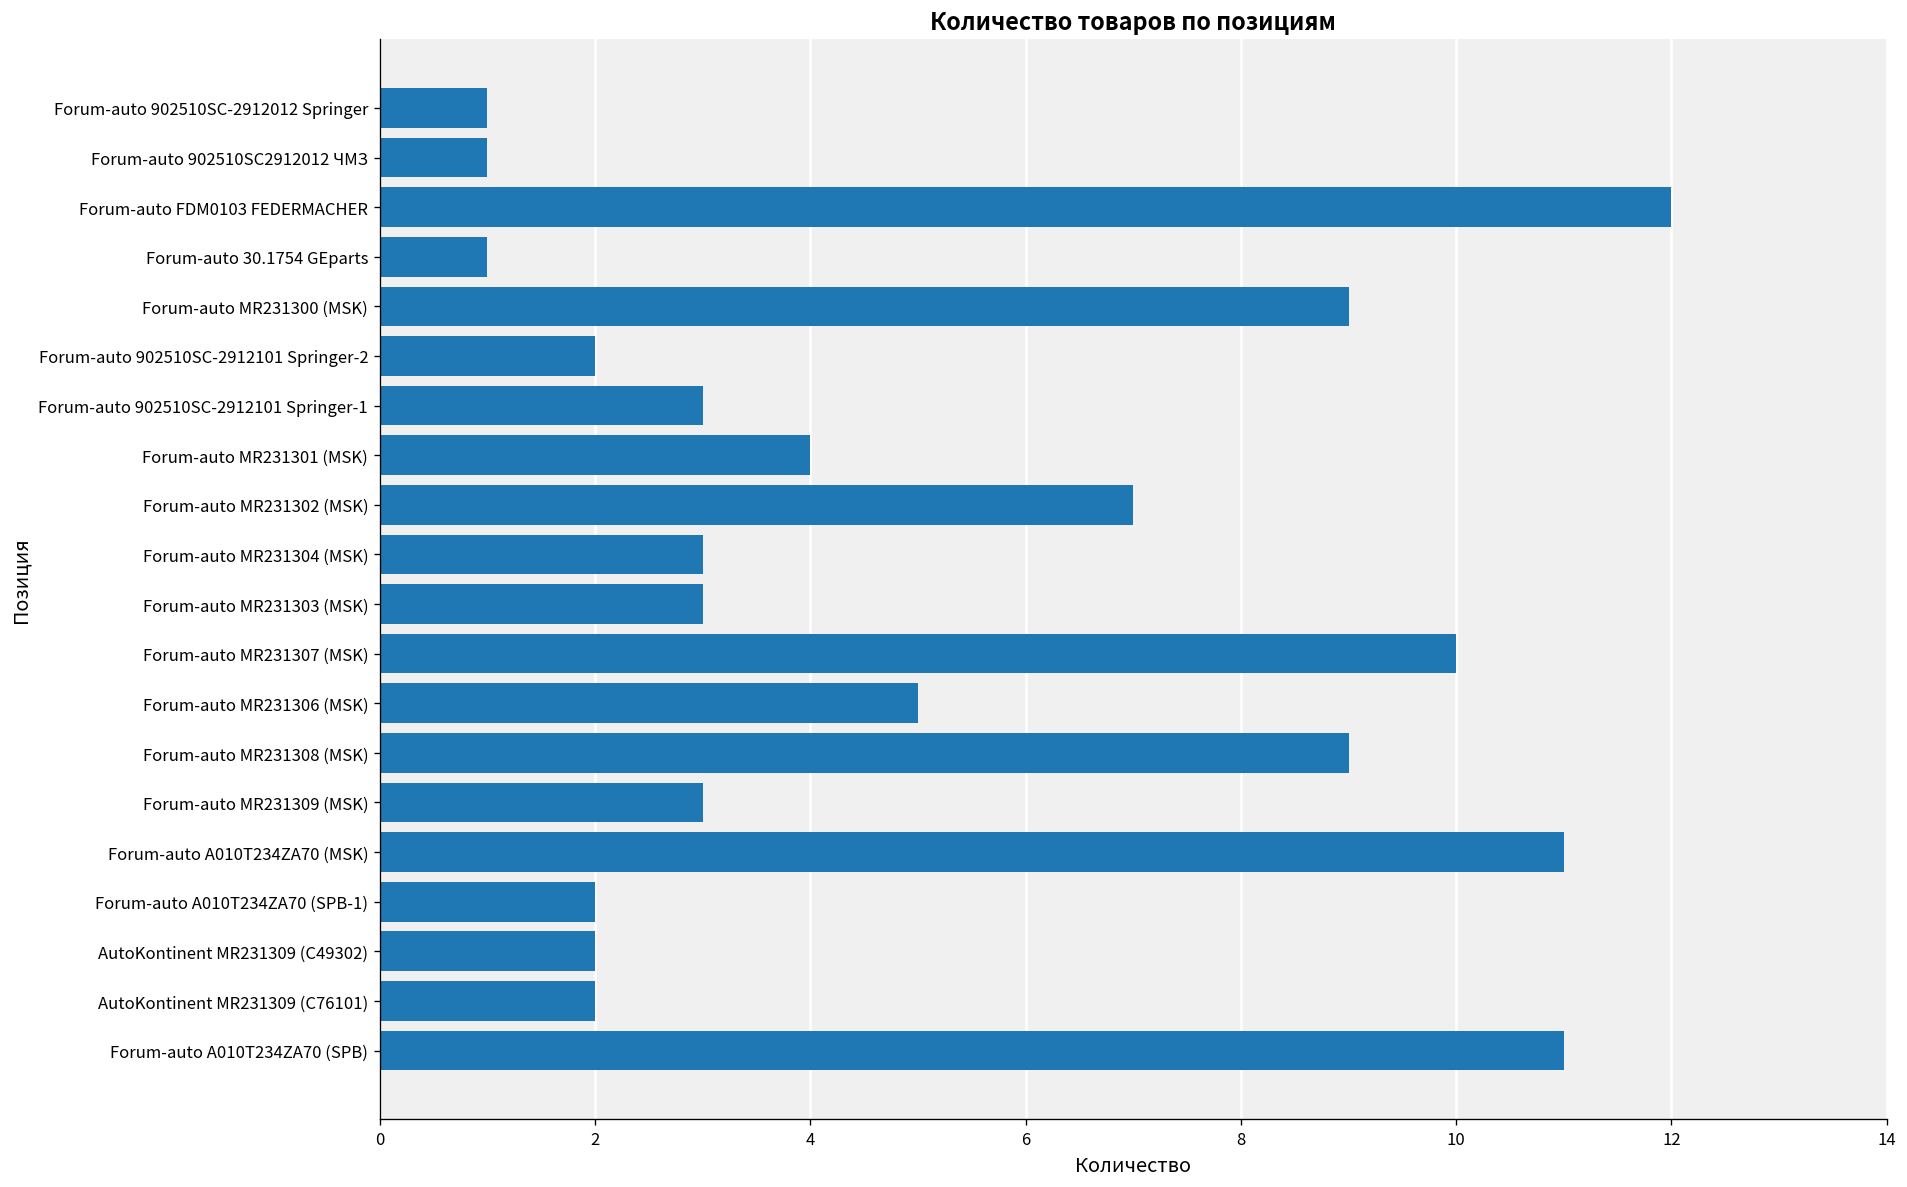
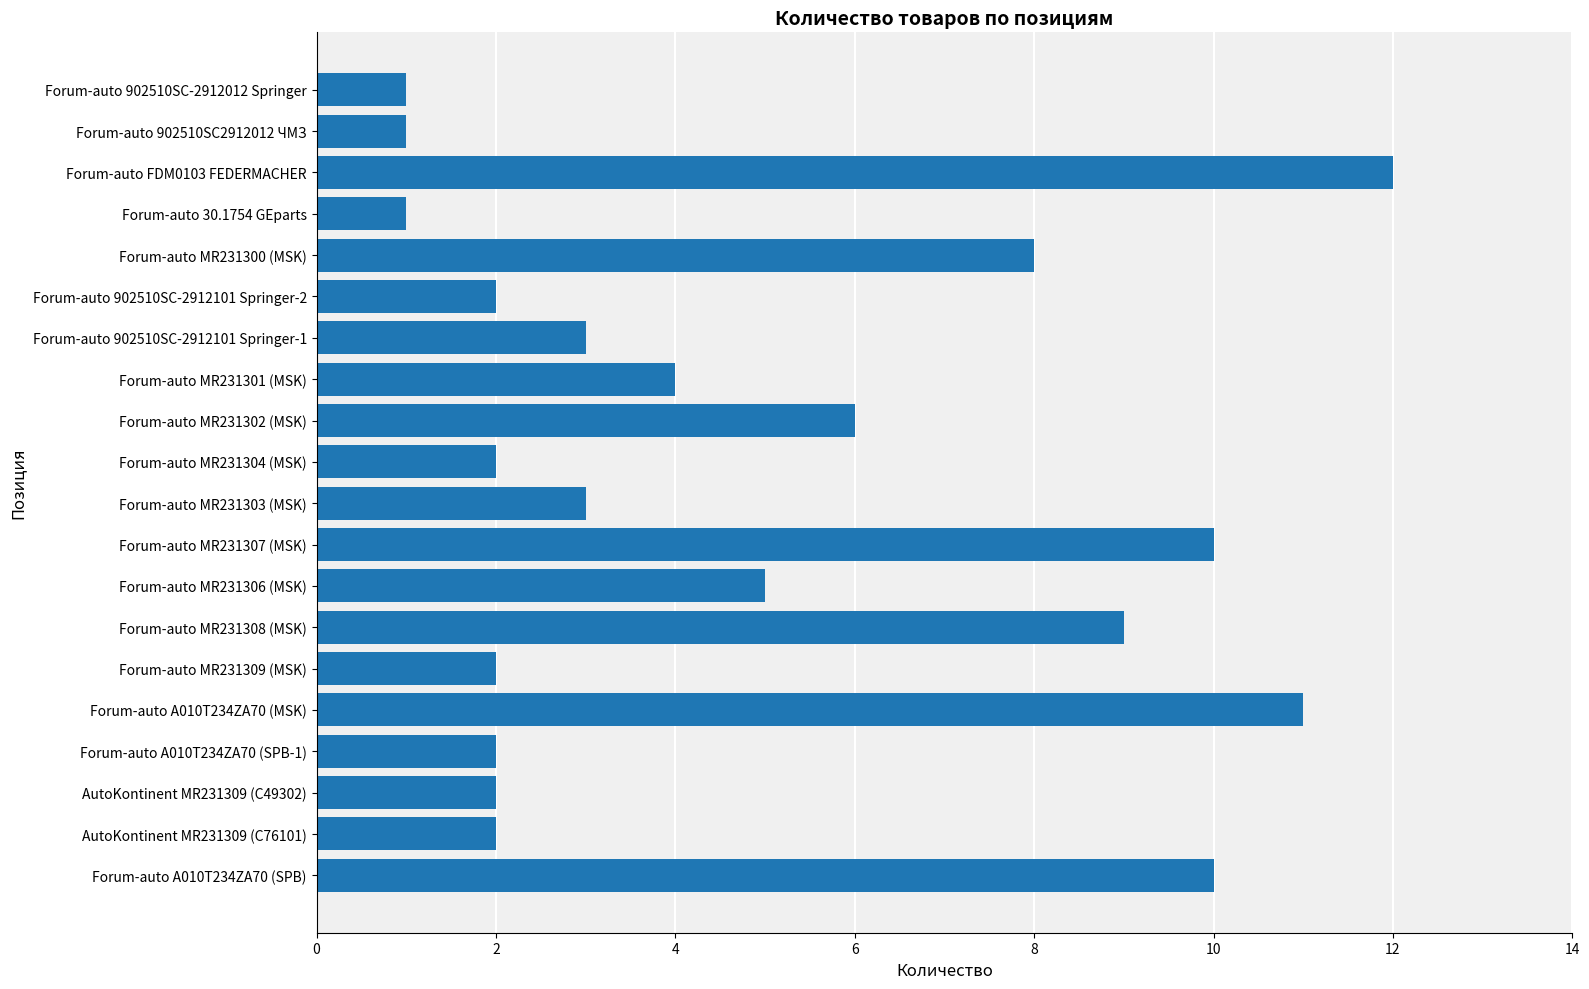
Forum-auto MR231300 (MSK): 9 -> 8
Forum-auto MR231302 (MSK): 7 -> 6
Forum-auto MR231304 (MSK): 3 -> 2
Forum-auto MR231309 (MSK): 3 -> 2
Forum-auto A010T234ZA70 (SPB): 11 -> 10
